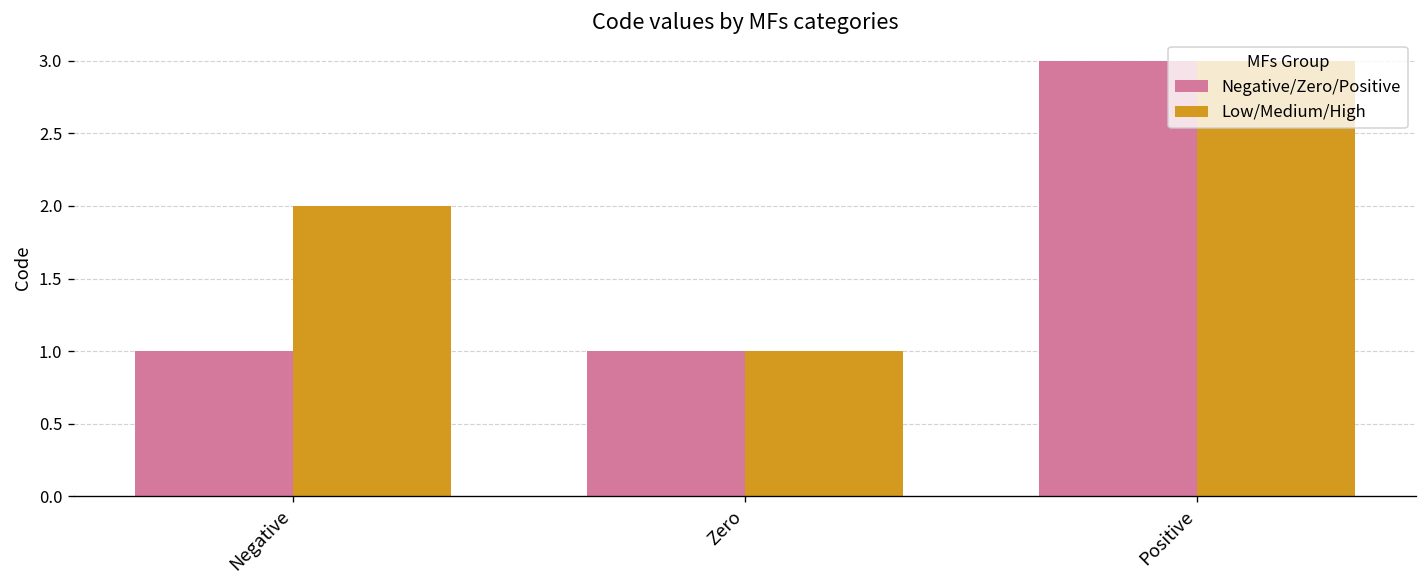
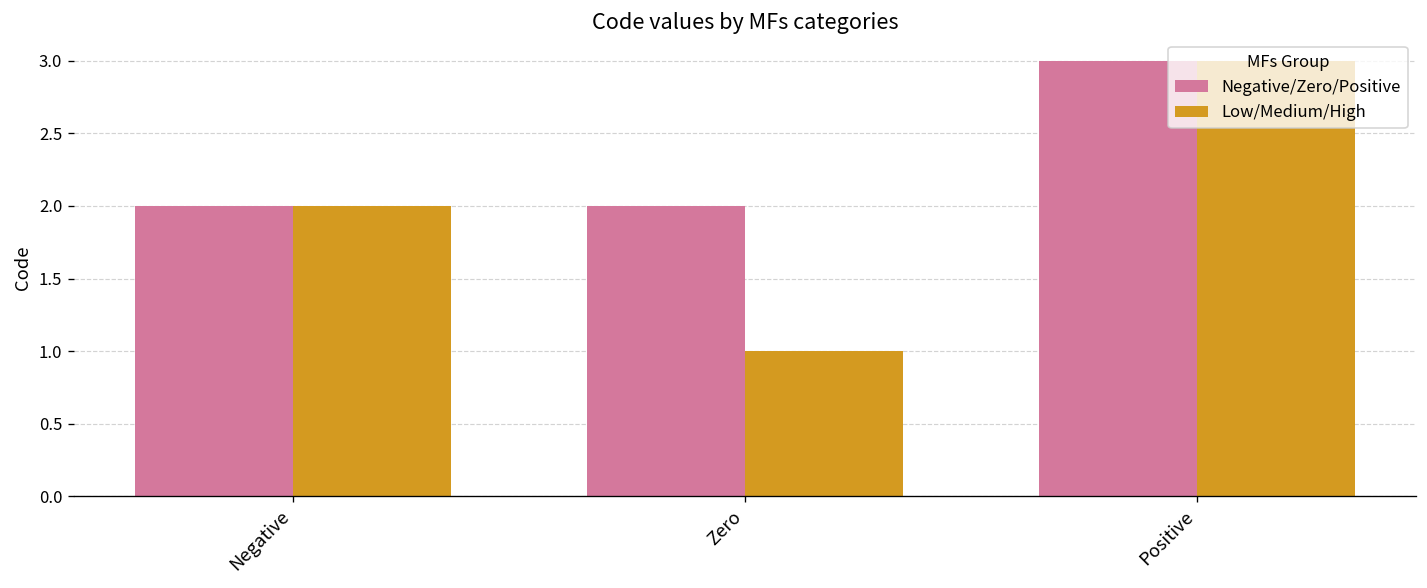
Negative/Zero/Positive, Negative: 1 -> 2
Negative/Zero/Positive, Zero: 1 -> 2
